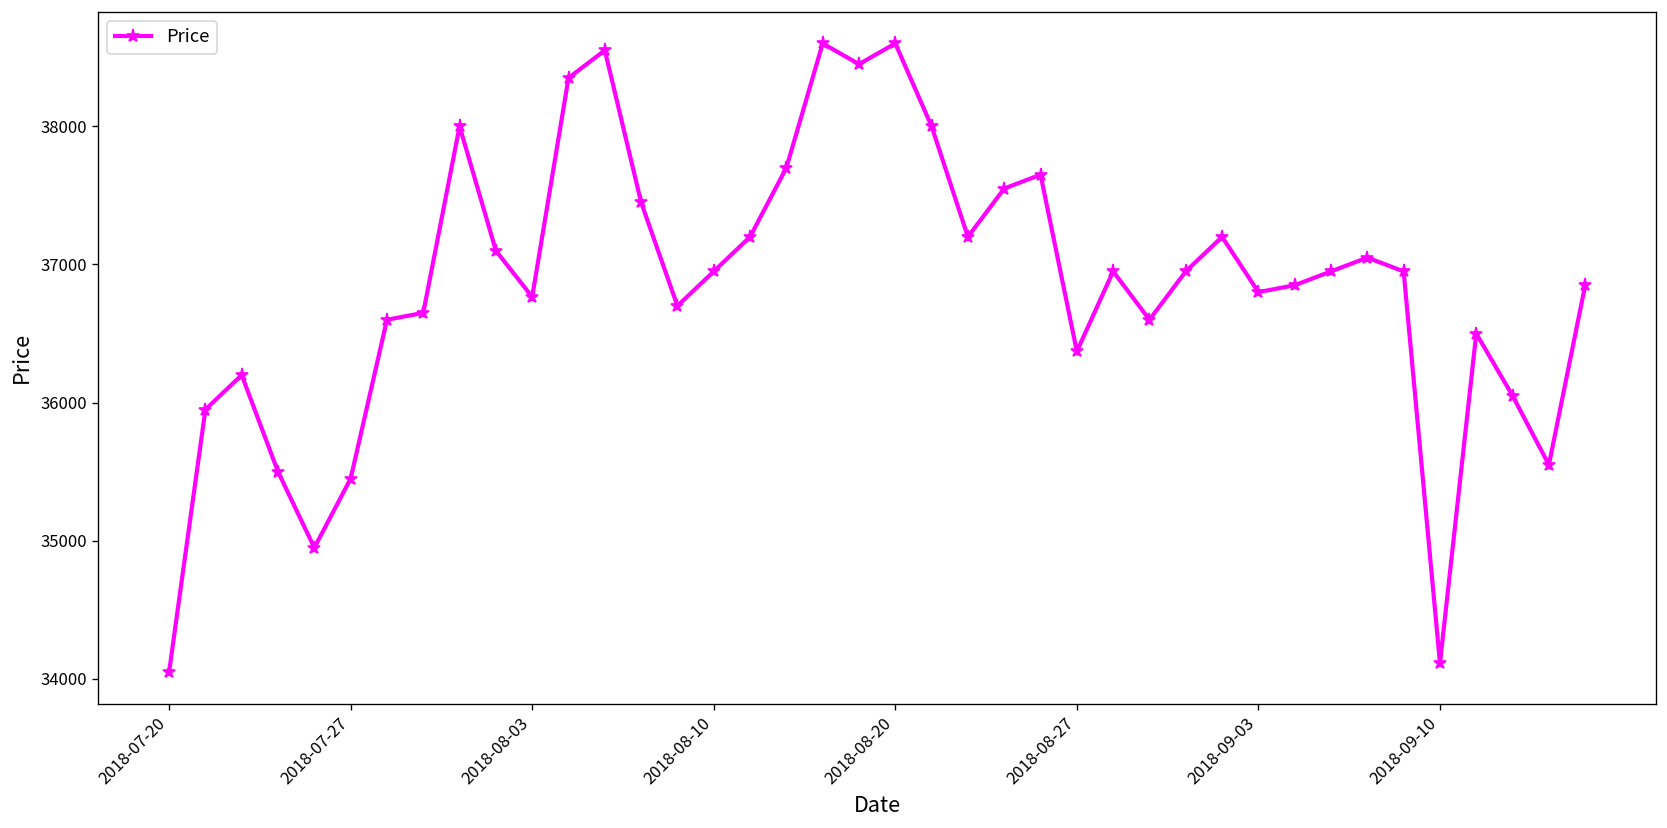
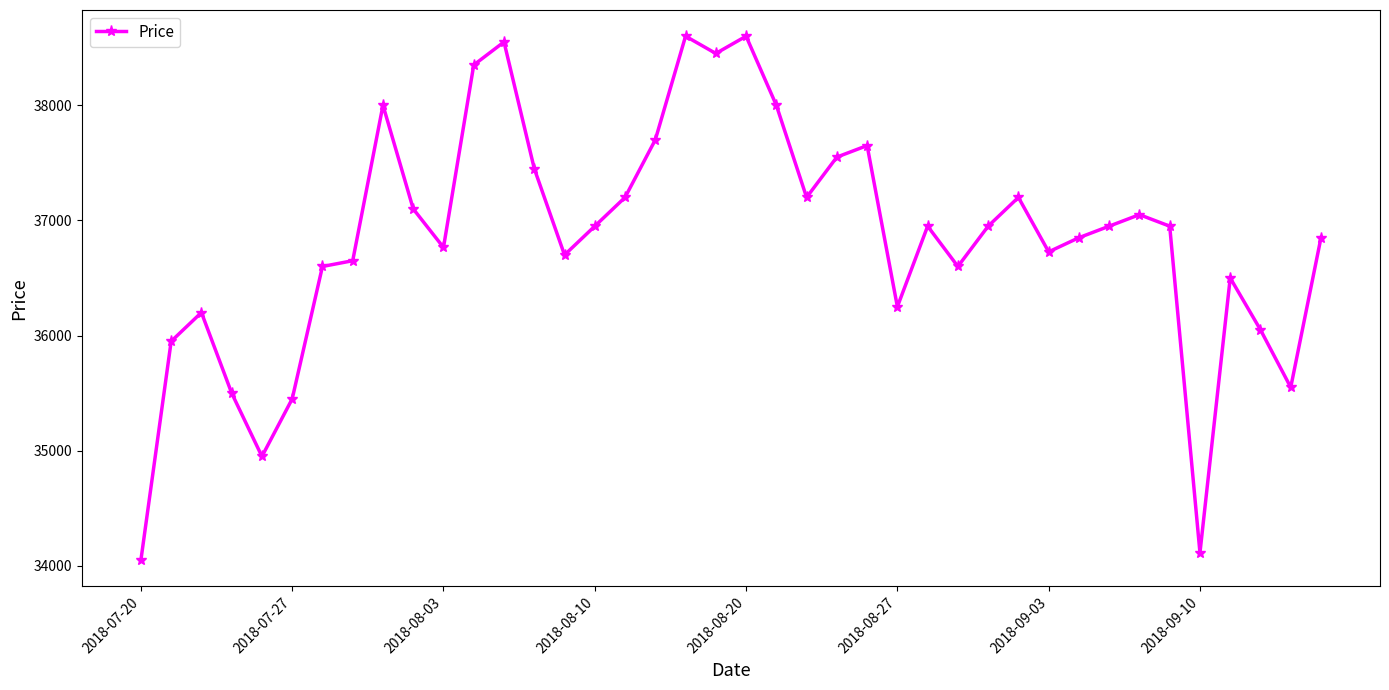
2018-08-27: 36370 -> 36250
2018-09-03: 36800 -> 36730
